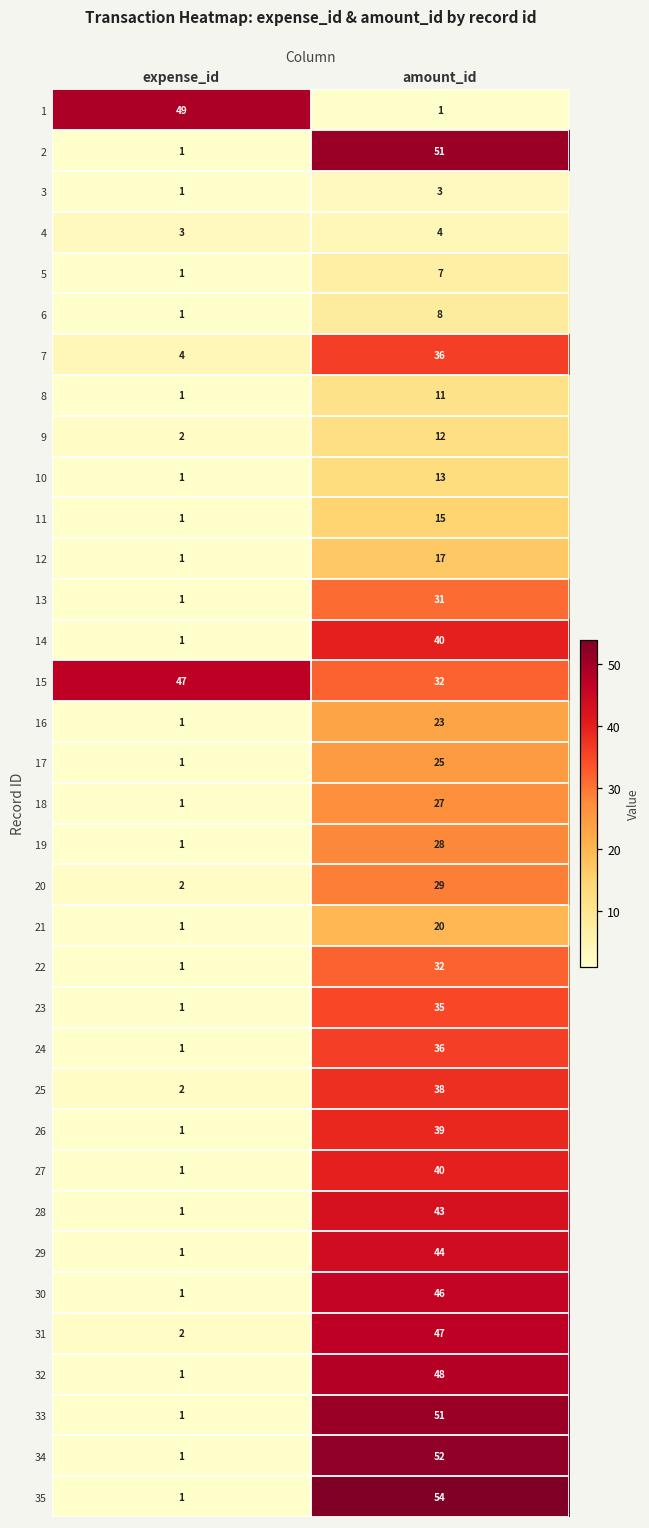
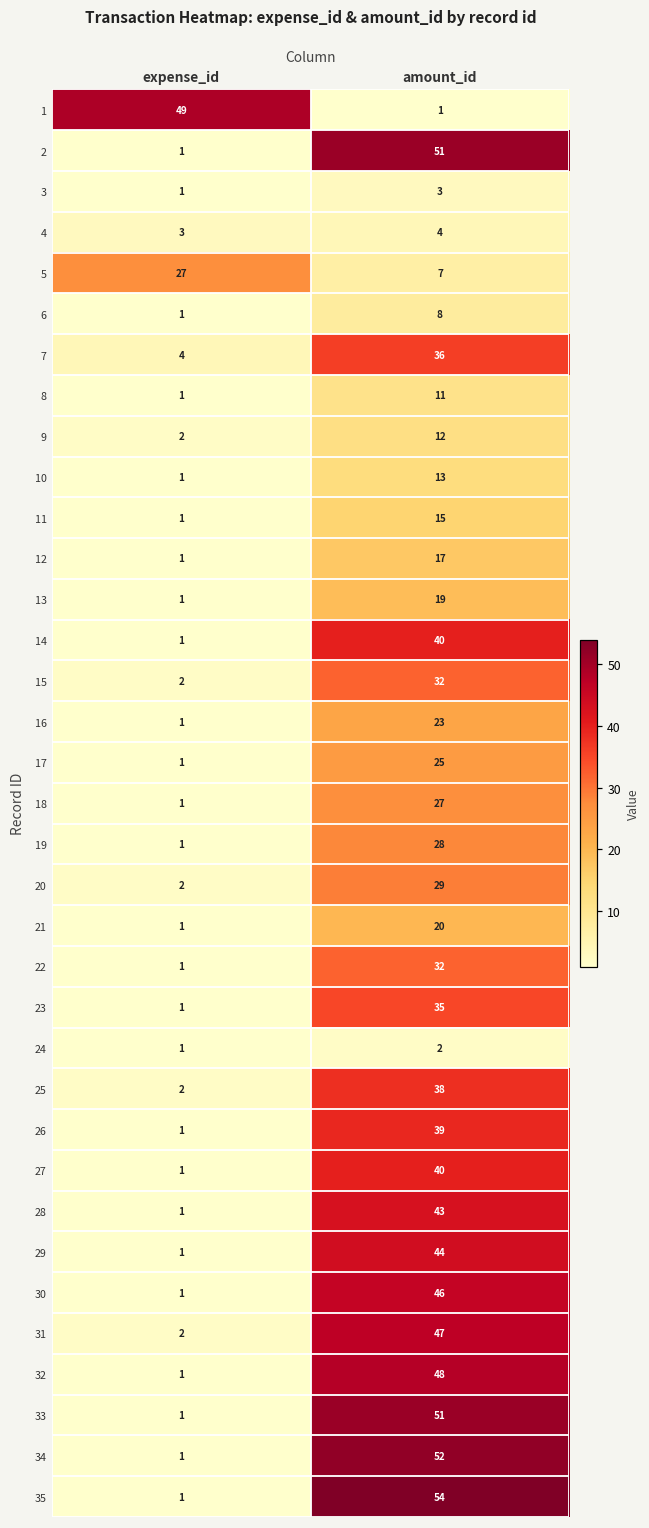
5, expense_id: 1 -> 27
13, amount_id: 31 -> 19
15, expense_id: 47 -> 2
24, amount_id: 36 -> 2
